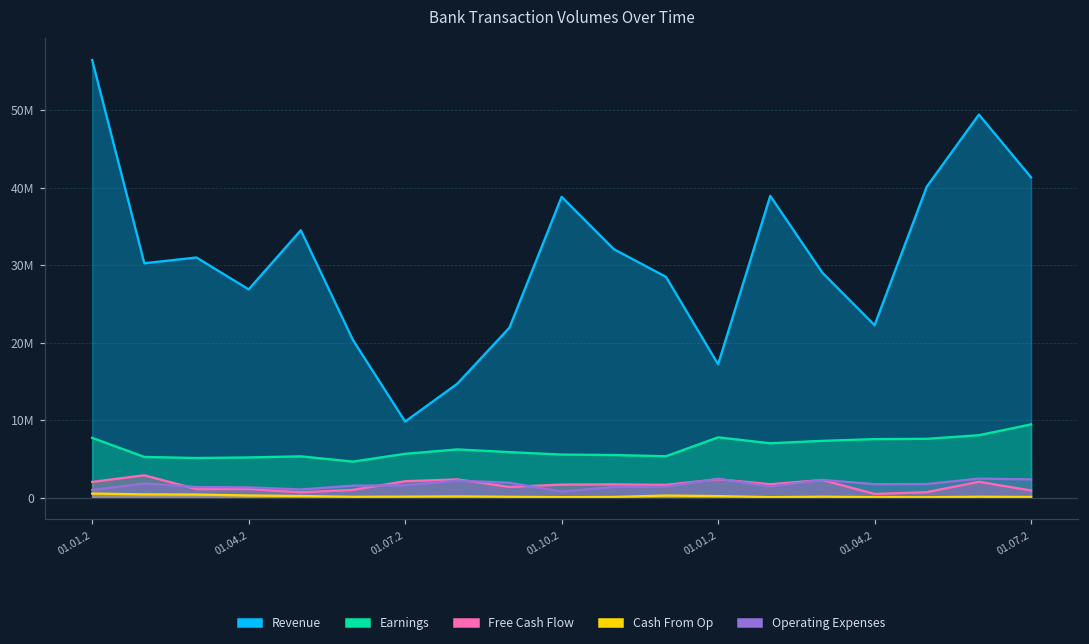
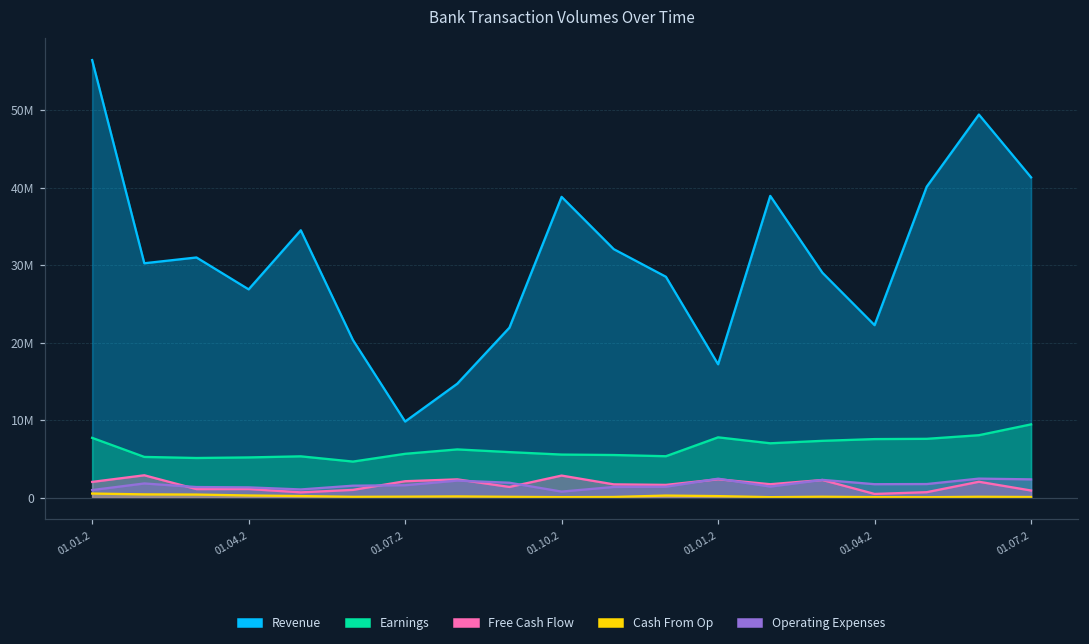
Free Cash Flow, 01.10.2: 2000000 -> 3000000
